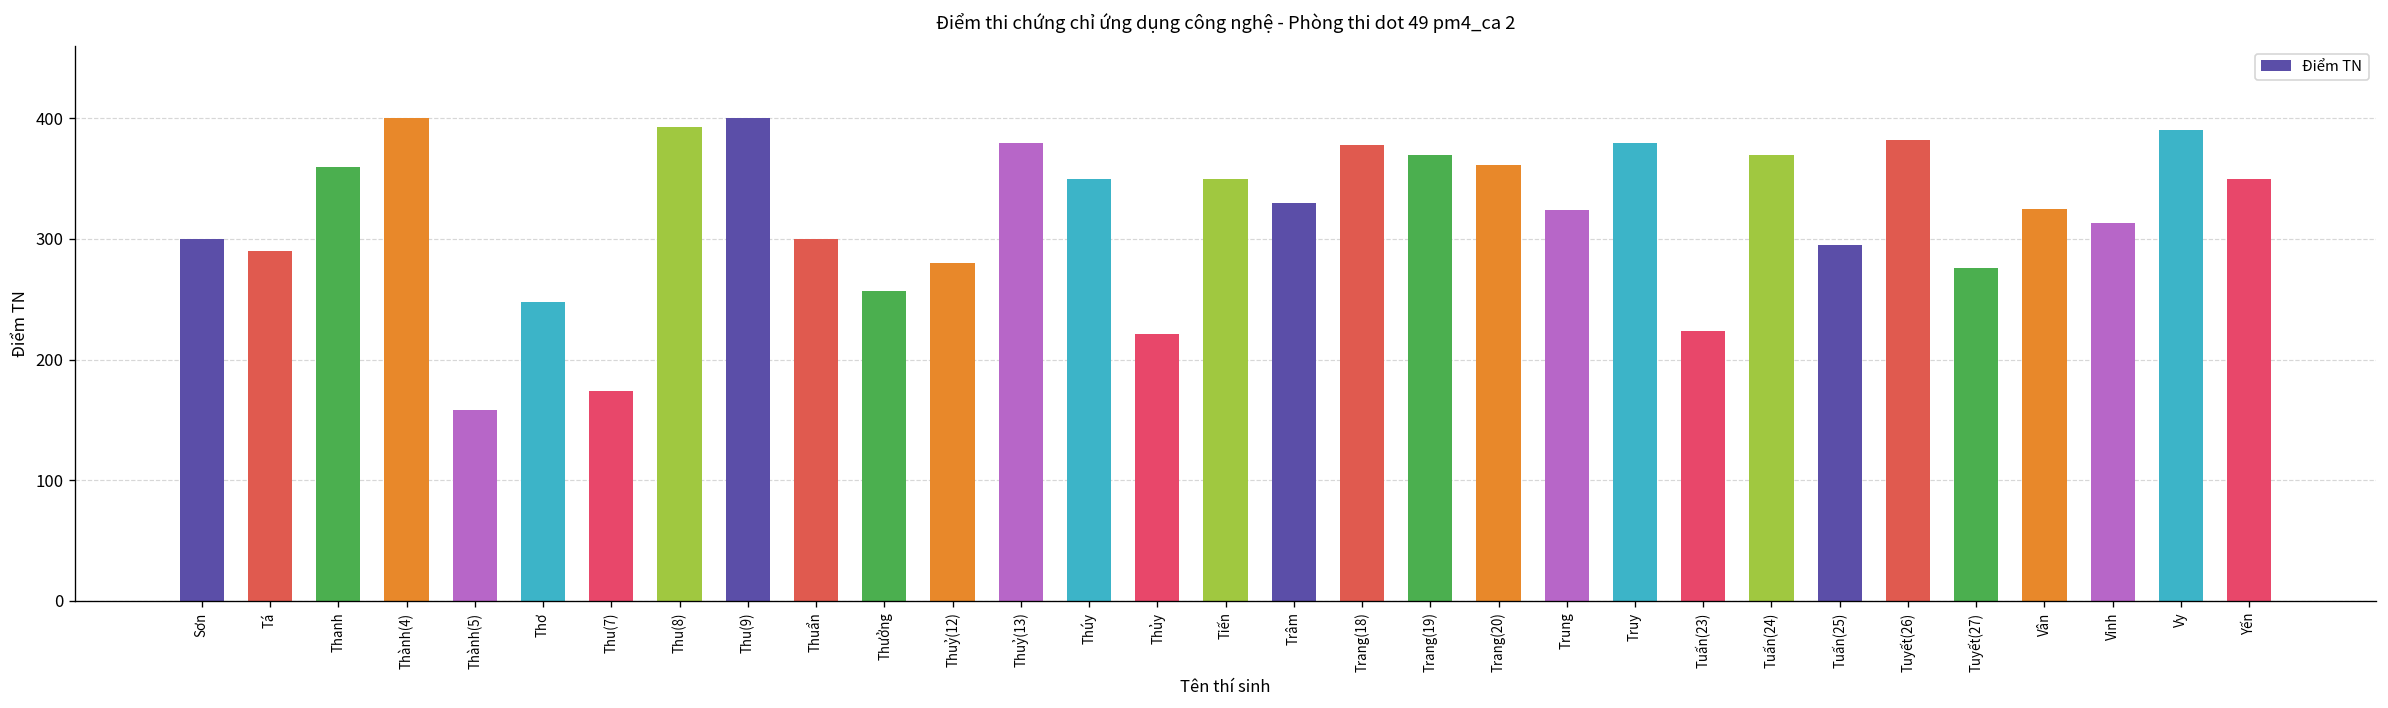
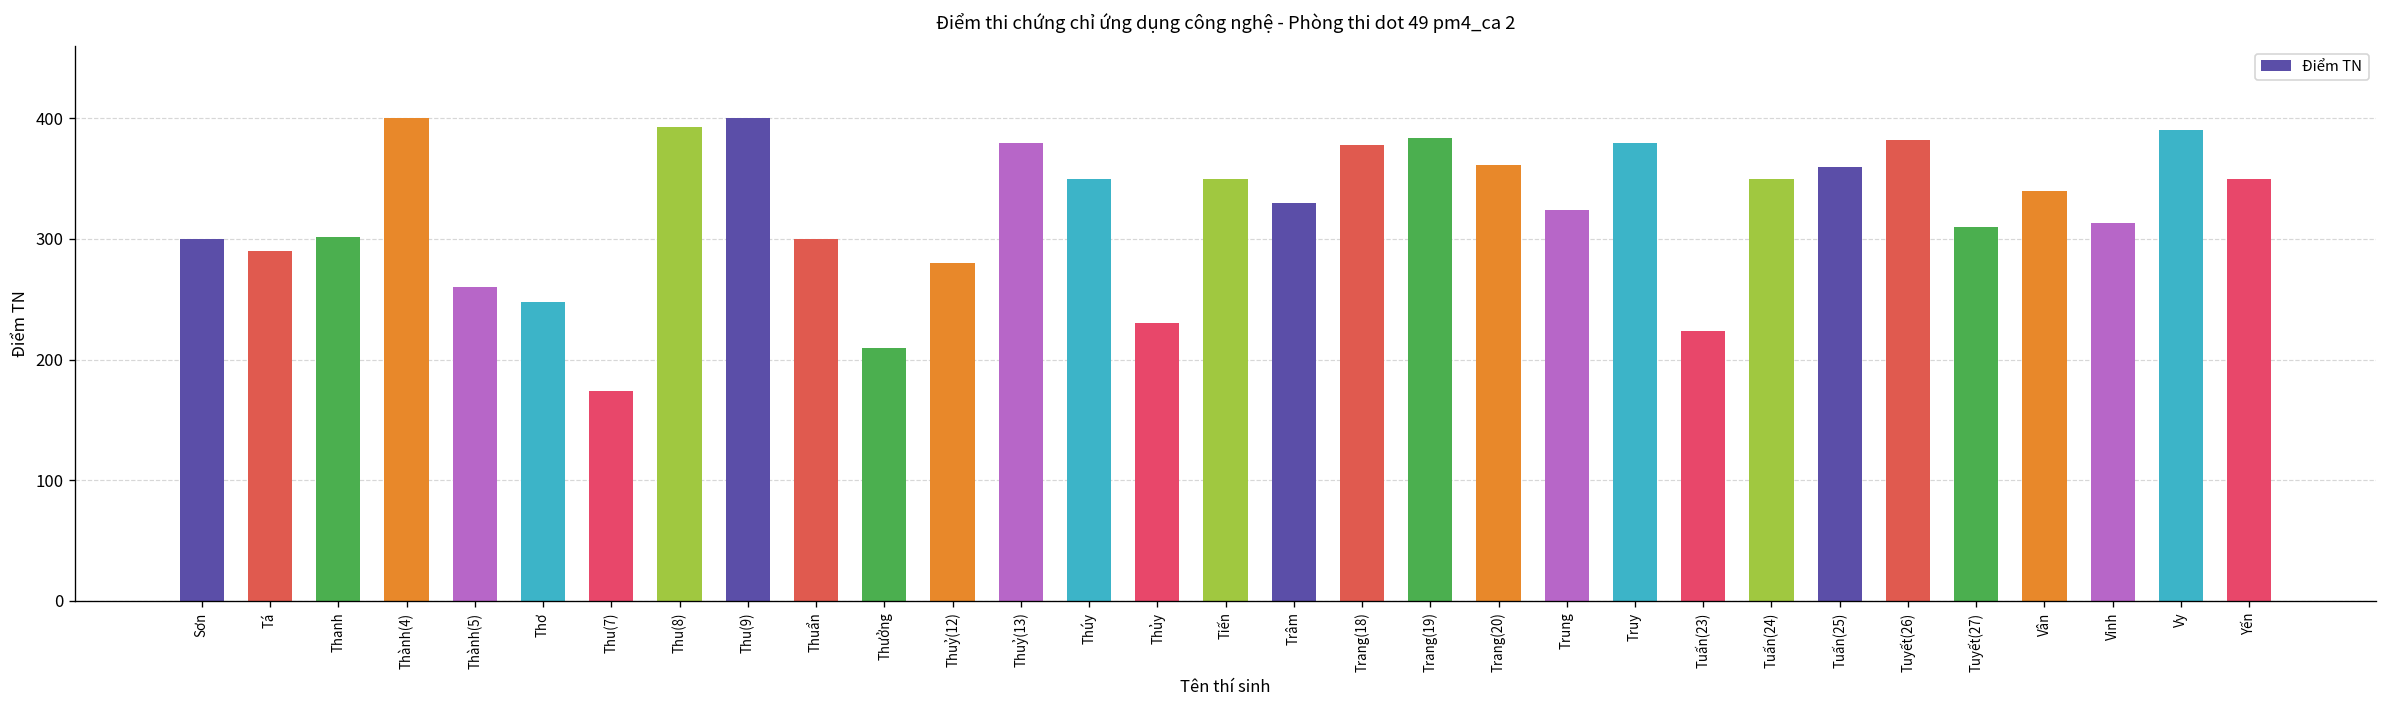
Thanh: 360 -> 302
Thành(5): 158 -> 260
Thưởng: 257 -> 210
Thủy: 221 -> 230
Trang(19): 370 -> 384
Tuấn(24): 370 -> 350
Tuấn(25): 295 -> 360
Tuyết(27): 276 -> 310
Vân: 325 -> 340
